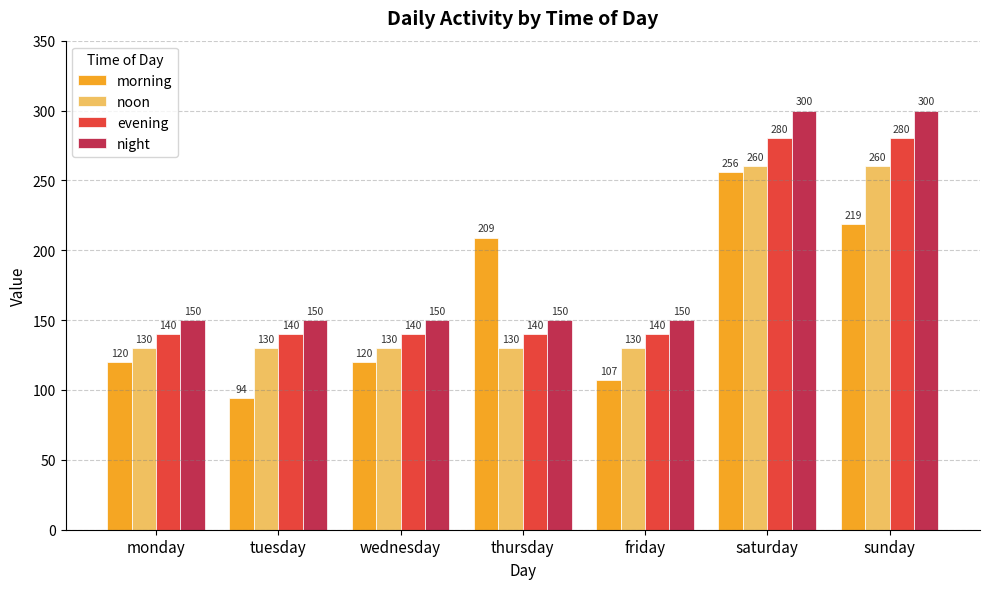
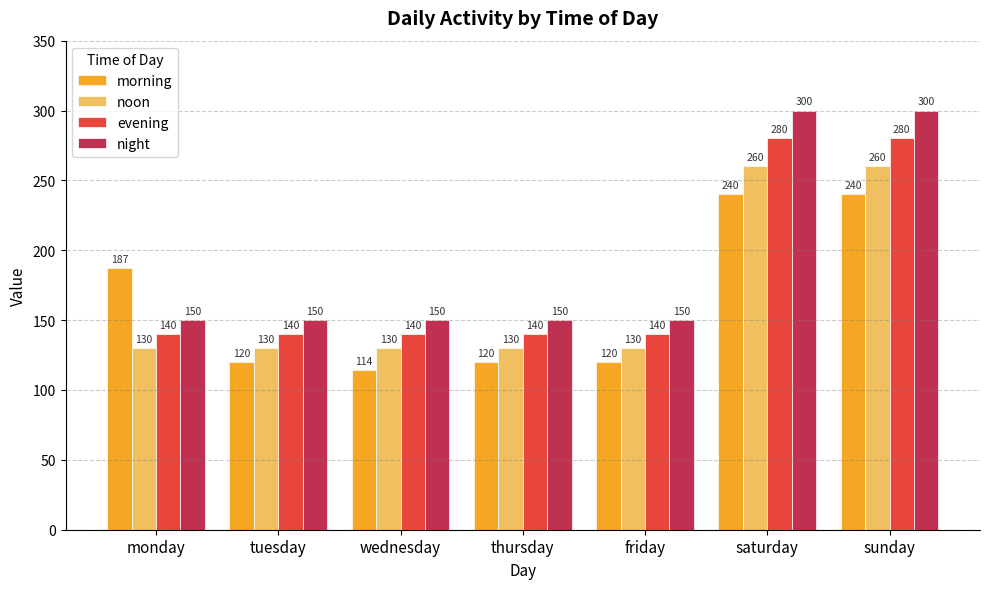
morning, monday: 120 -> 187
morning, tuesday: 94 -> 120
morning, wednesday: 120 -> 114
morning, thursday: 209 -> 120
morning, friday: 107 -> 120
morning, saturday: 256 -> 240
morning, sunday: 219 -> 240
